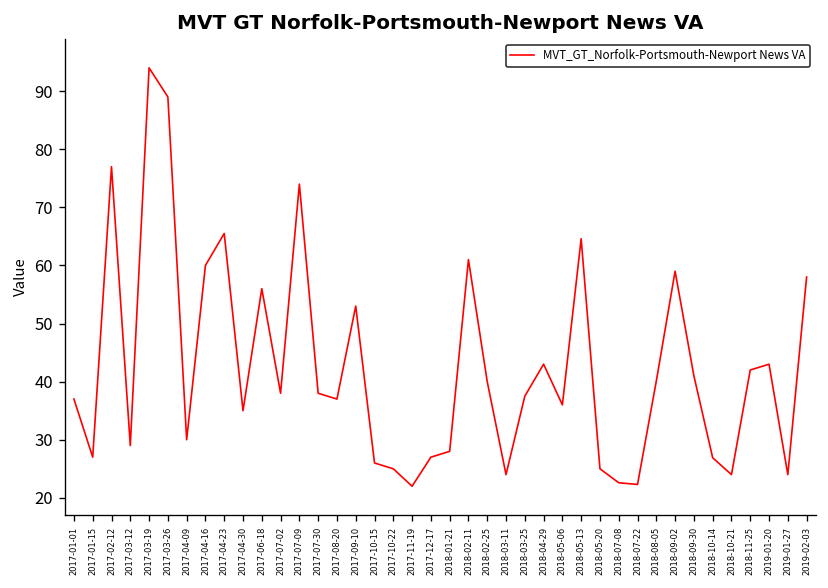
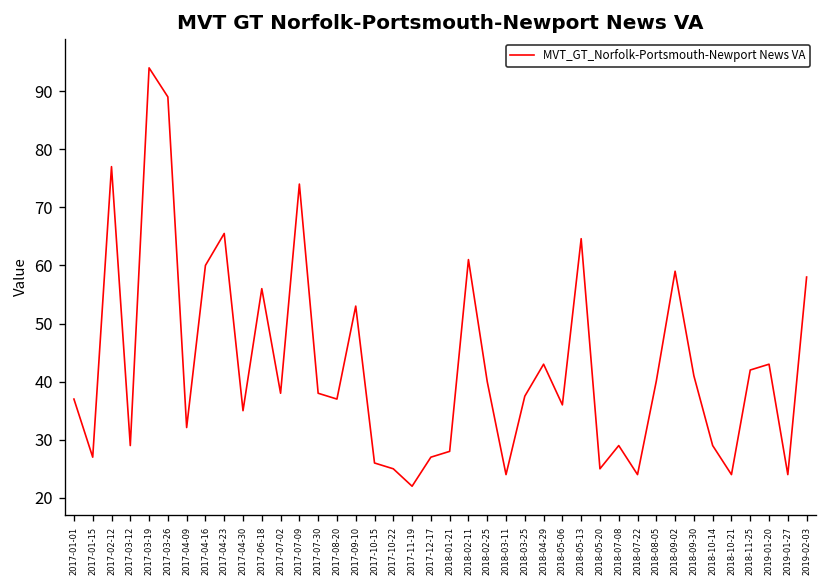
2017-04-09: 30 -> 32
2018-07-08: 23 -> 29
2018-07-22: 22 -> 24
2018-10-14: 27 -> 29
